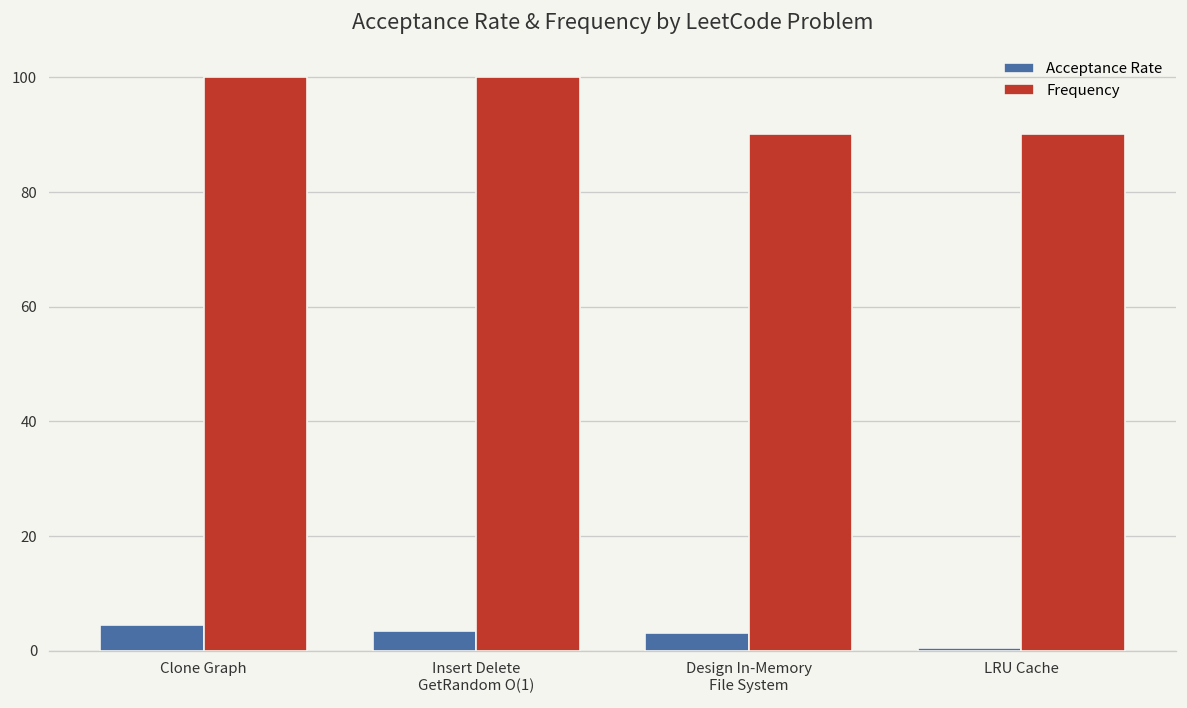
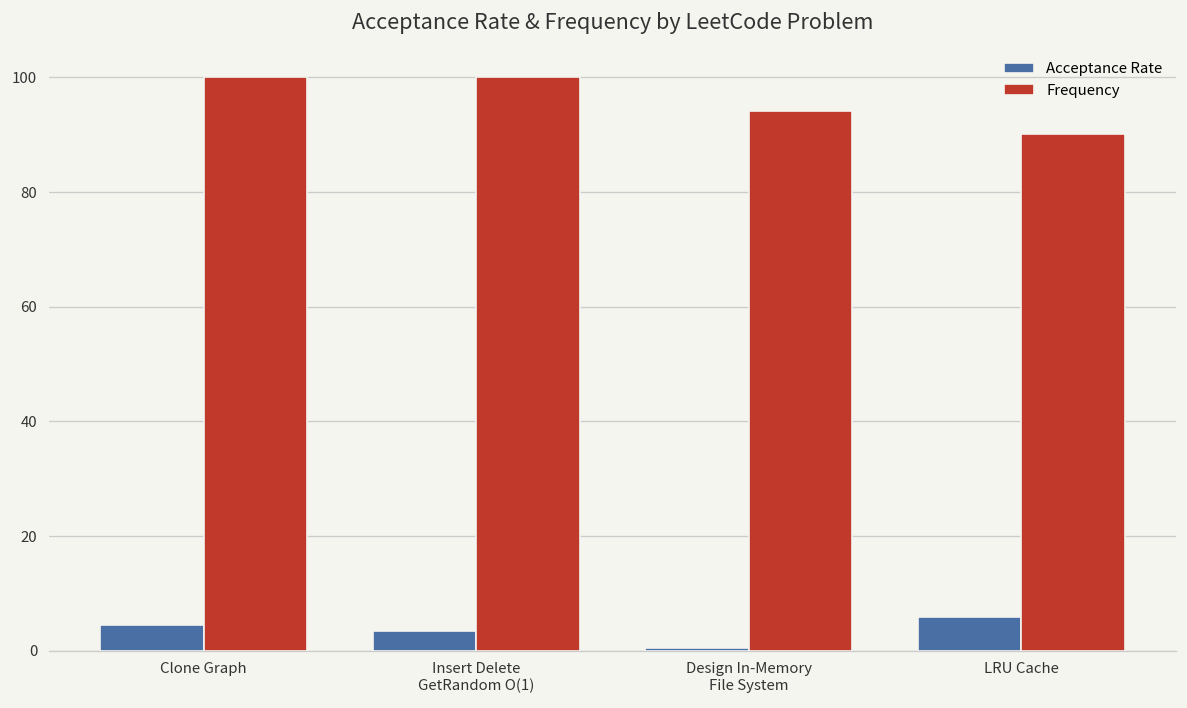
Acceptance Rate, Design In-Memory File System: 3 -> 0
Frequency, Design In-Memory File System: 90 -> 94
Acceptance Rate, LRU Cache: 0 -> 6
